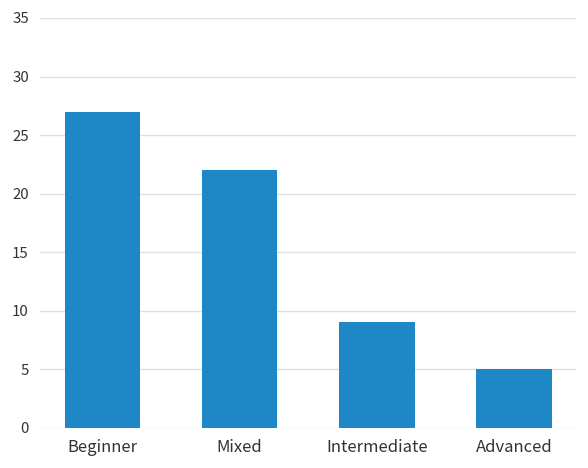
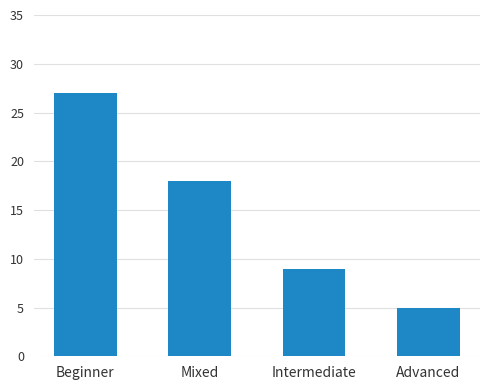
Mixed: 22 -> 18
